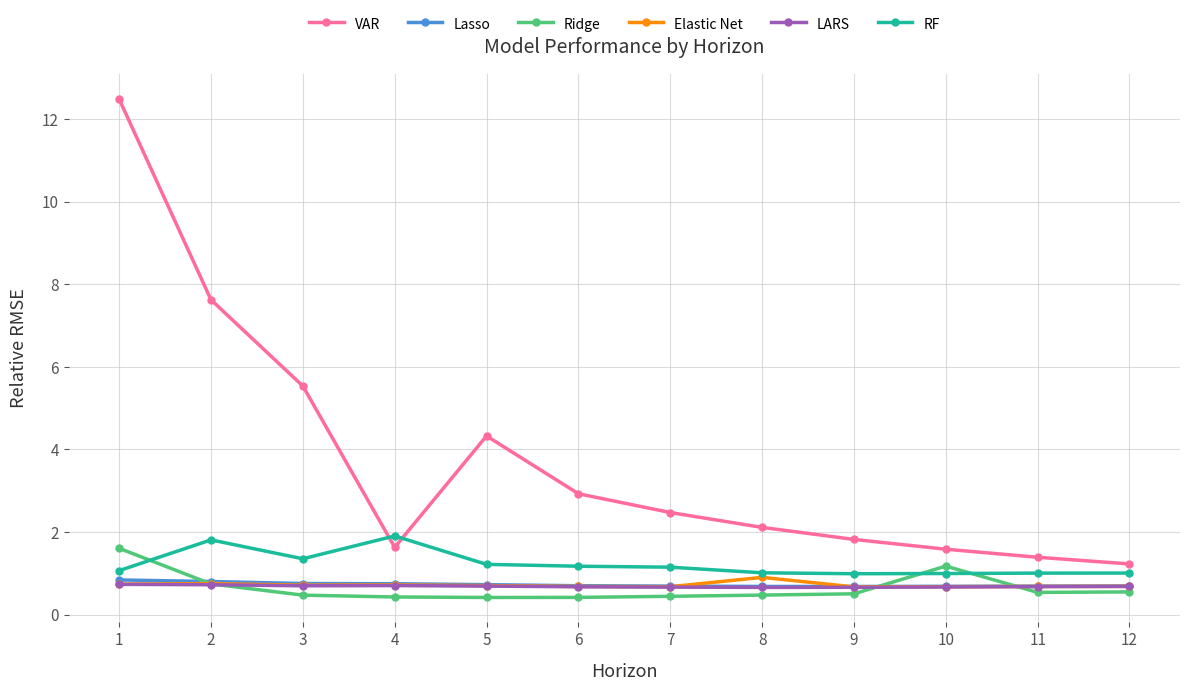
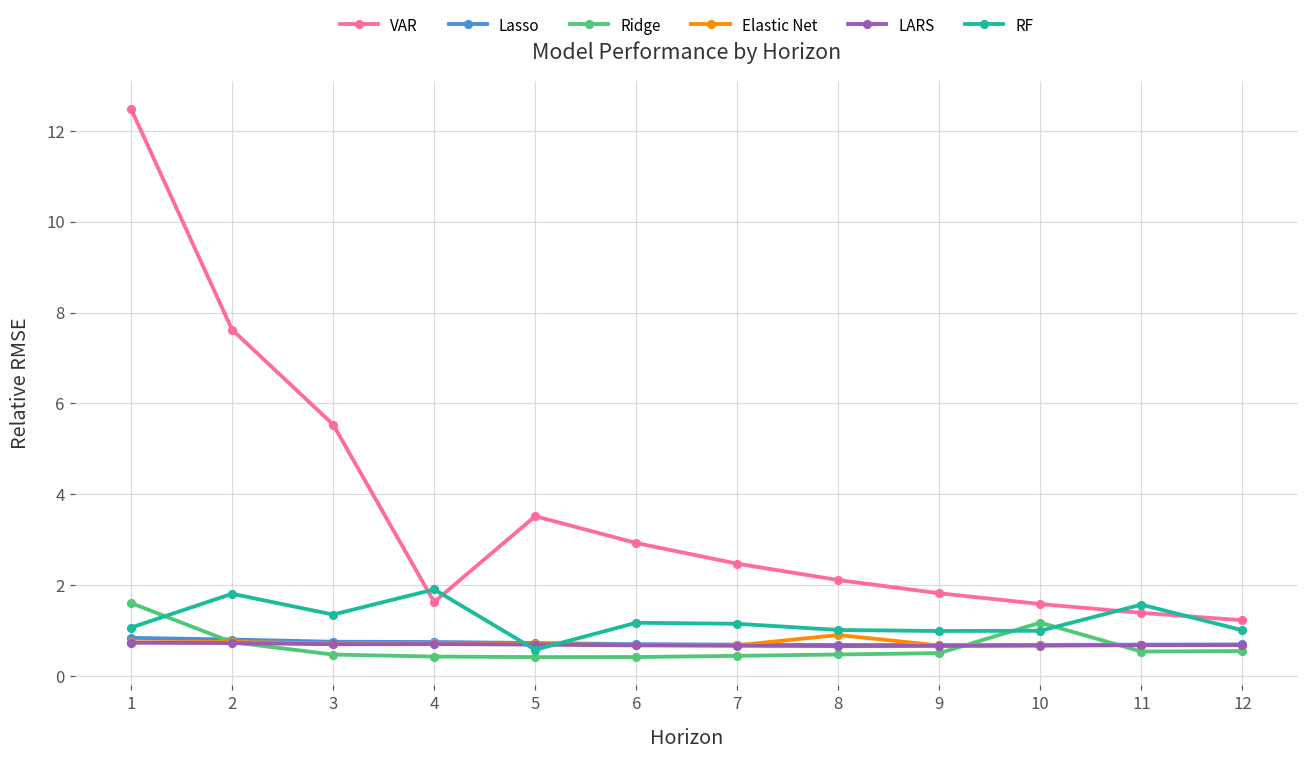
VAR, 5: 4.3 -> 3.5
RF, 5: 1.2 -> 0.6
RF, 11: 1.0 -> 1.6
